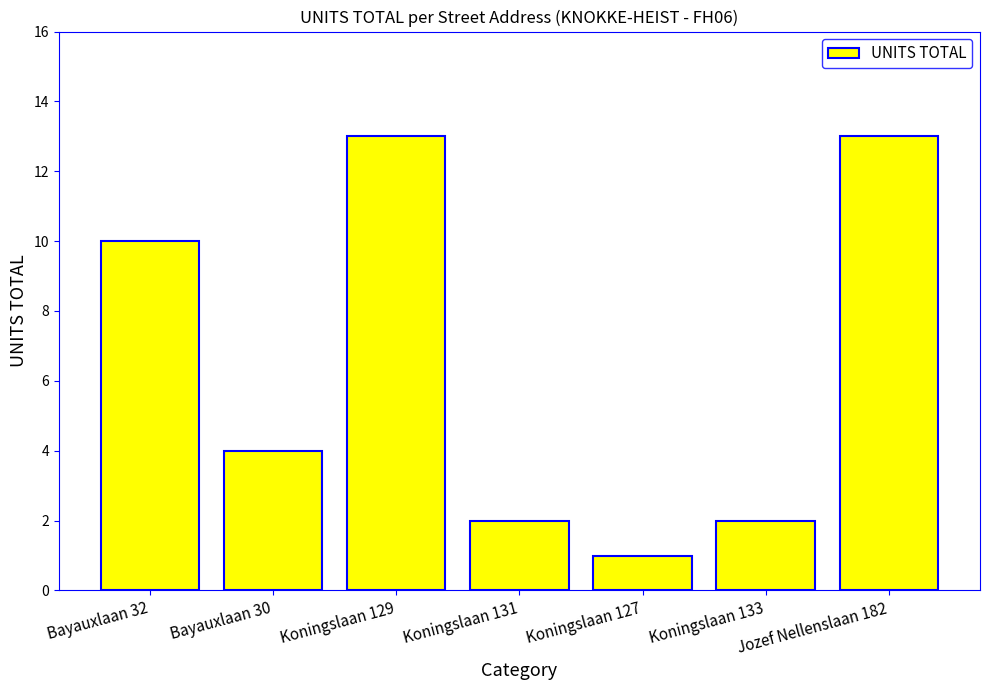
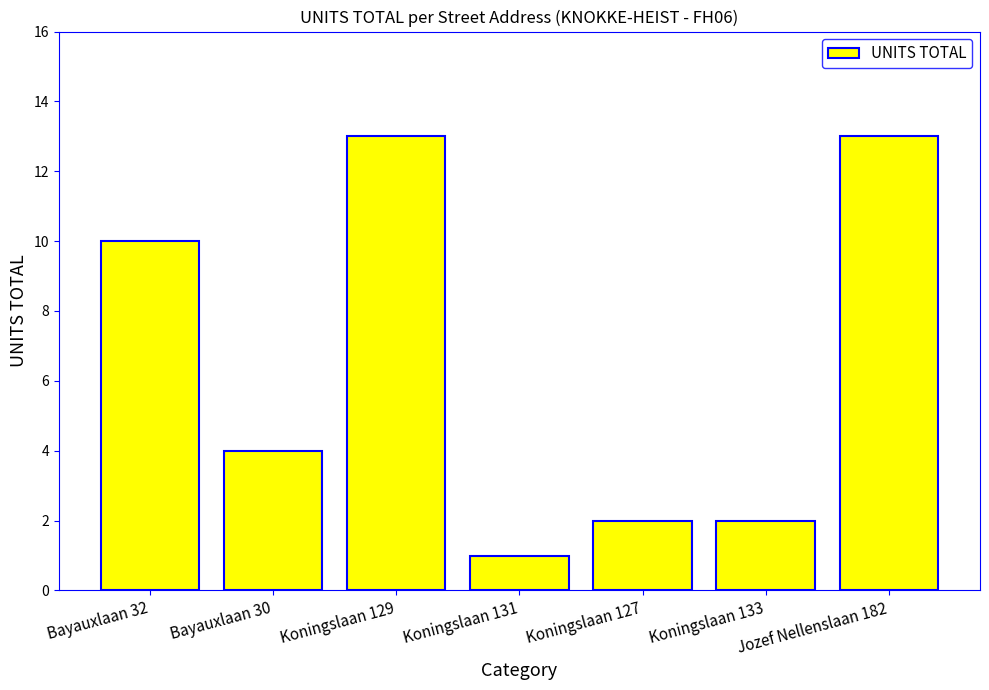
Koningslaan 131: 2 -> 1
Koningslaan 127: 1 -> 2
